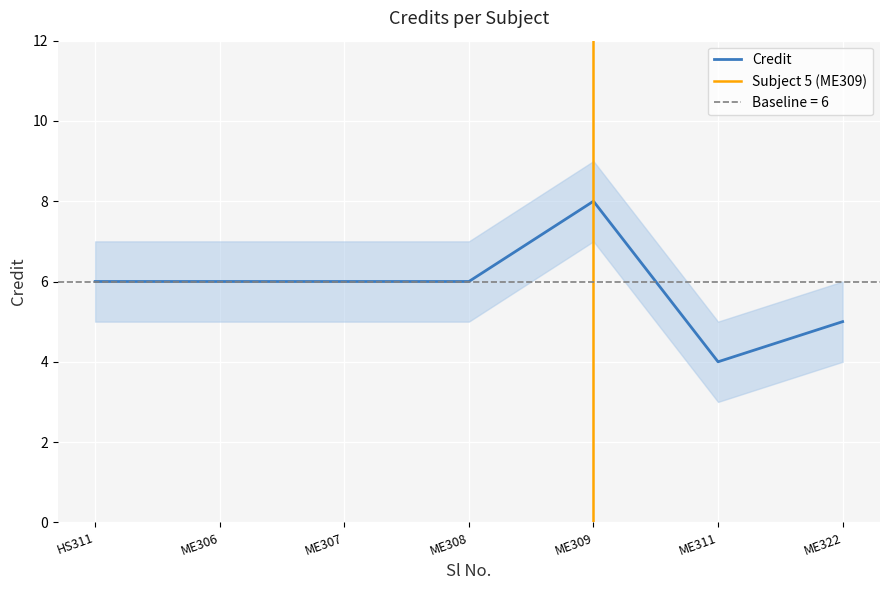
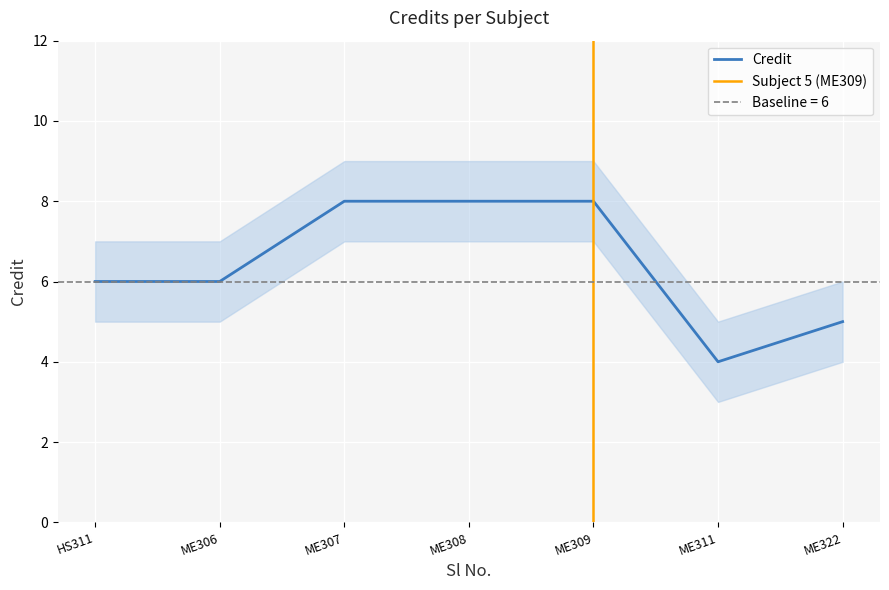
Credit, ME307: 6 -> 8
Credit, ME308: 6 -> 8
